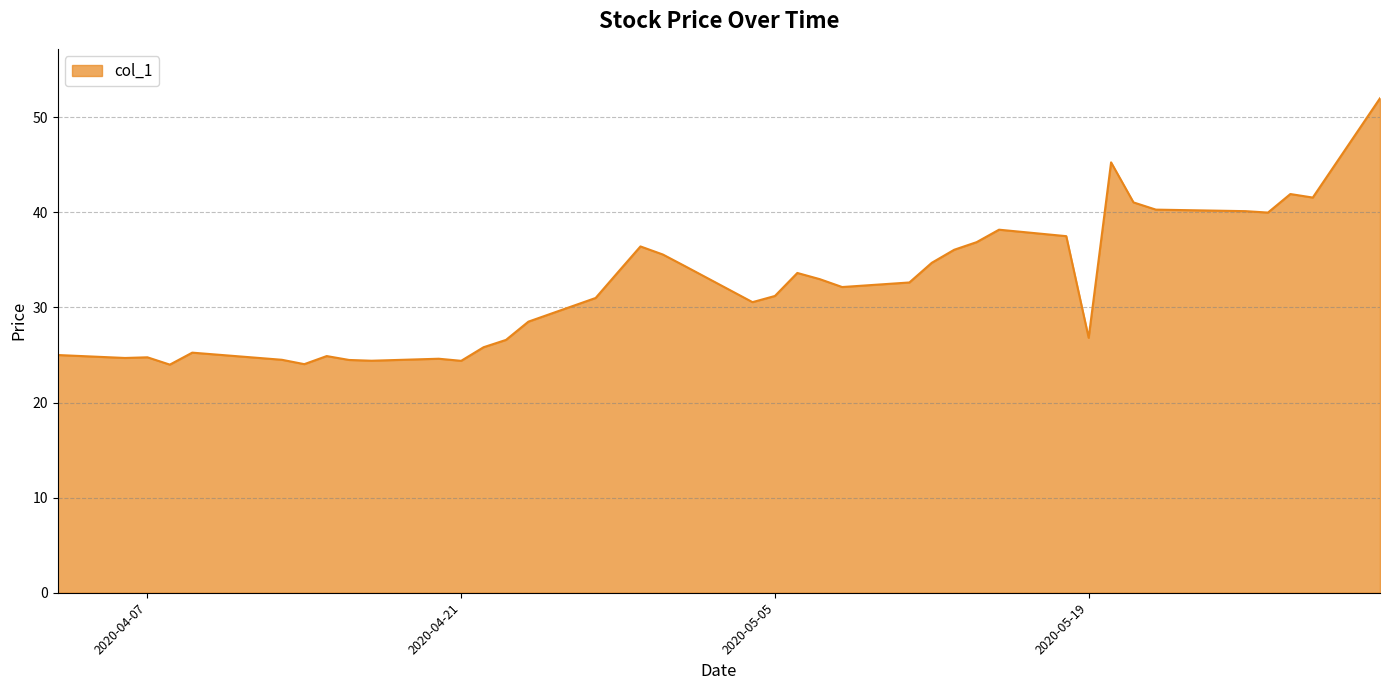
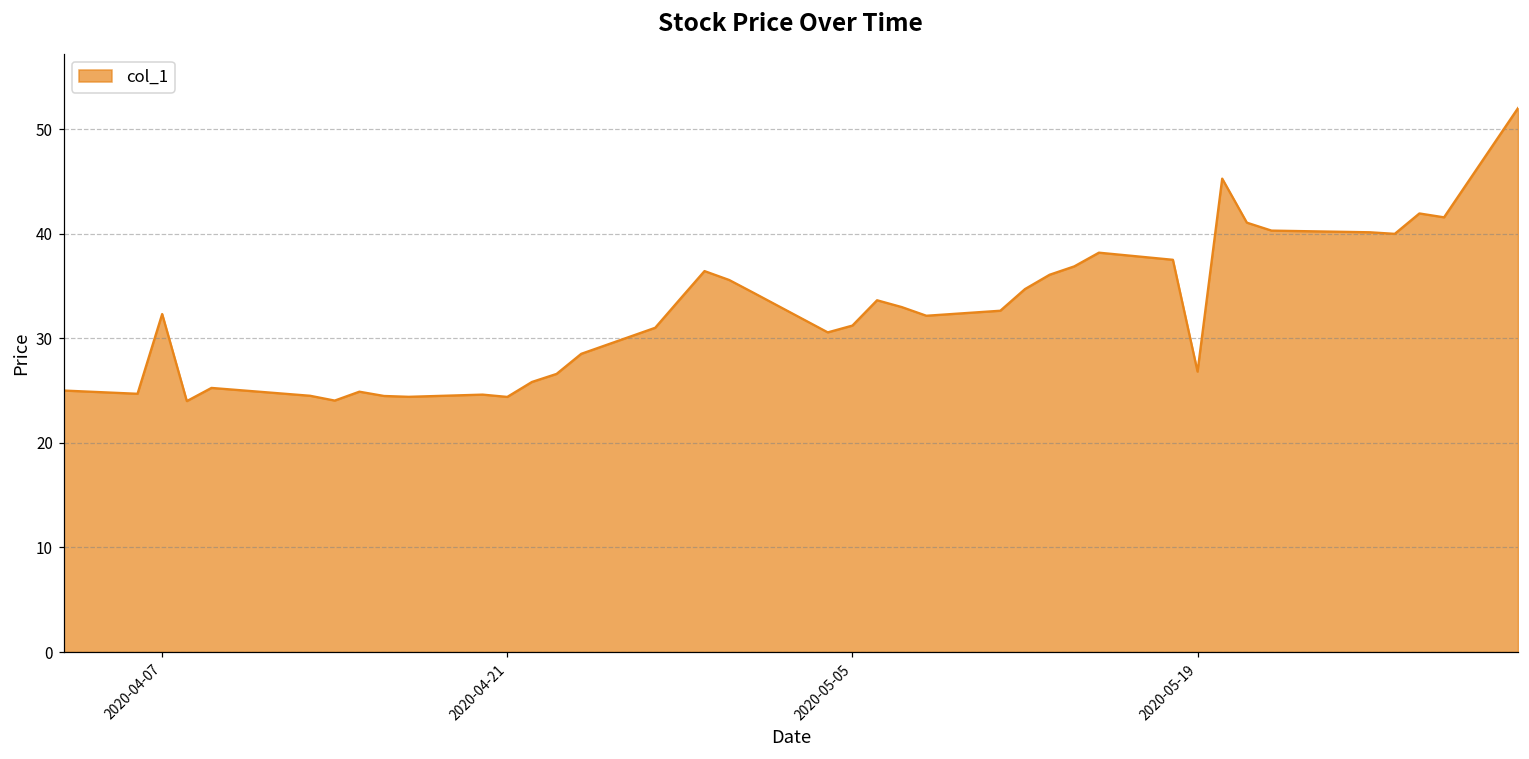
2020-04-07: 25 -> 32
